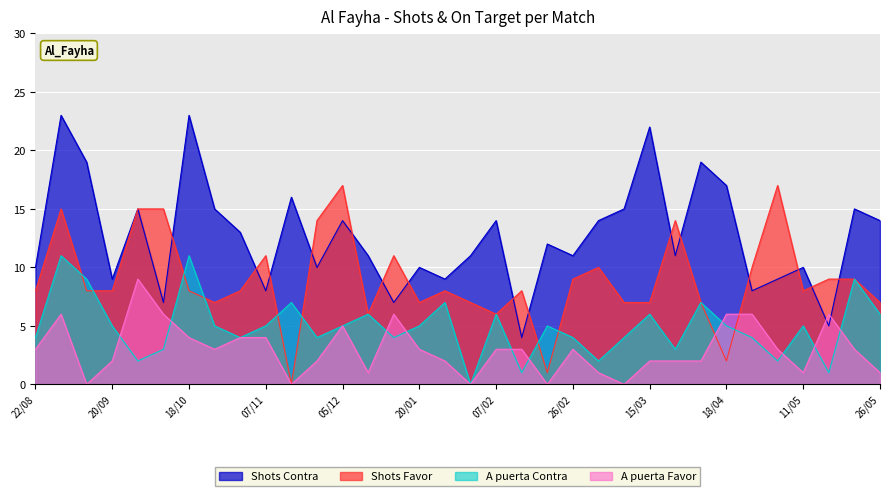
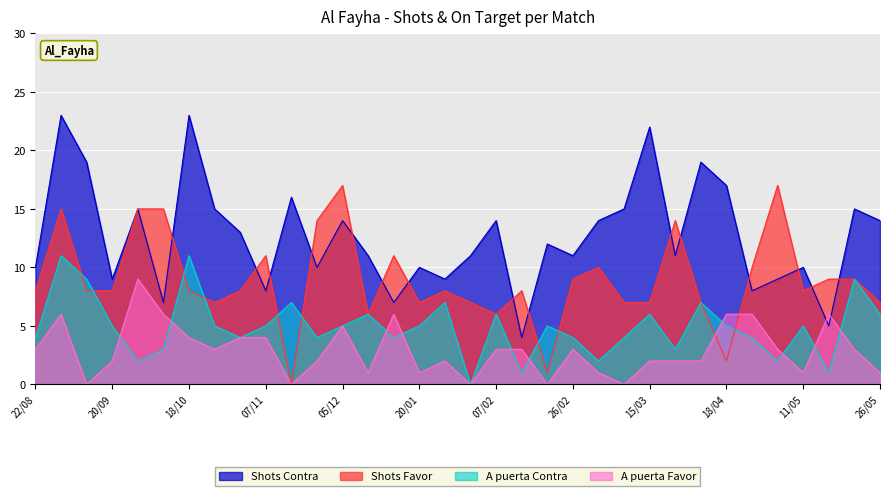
A puerta Favor, 20/01: 3 -> 1
